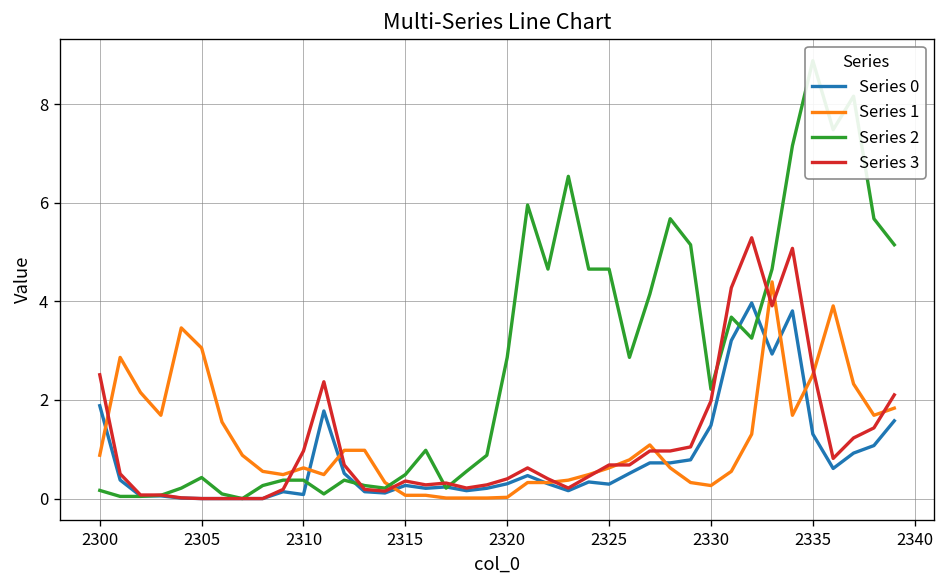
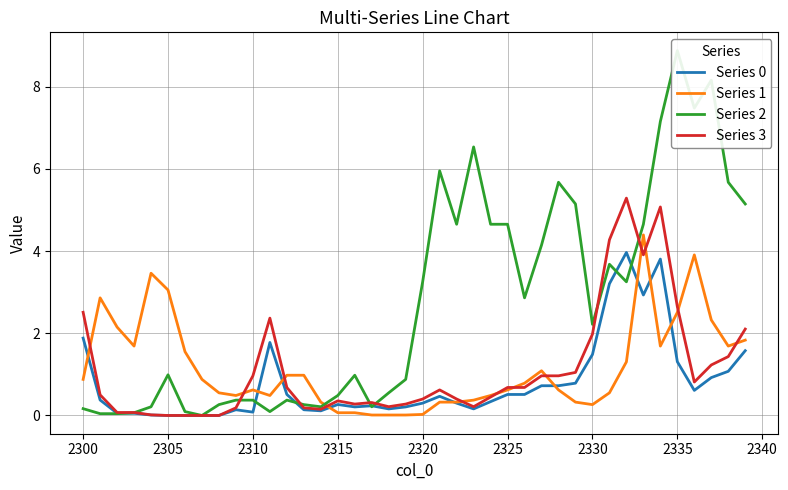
Series 2, 2305: 0.4 -> 1.0
Series 2, 2320: 2.9 -> 3.3
Series 0, 2325: 0.3 -> 0.5
